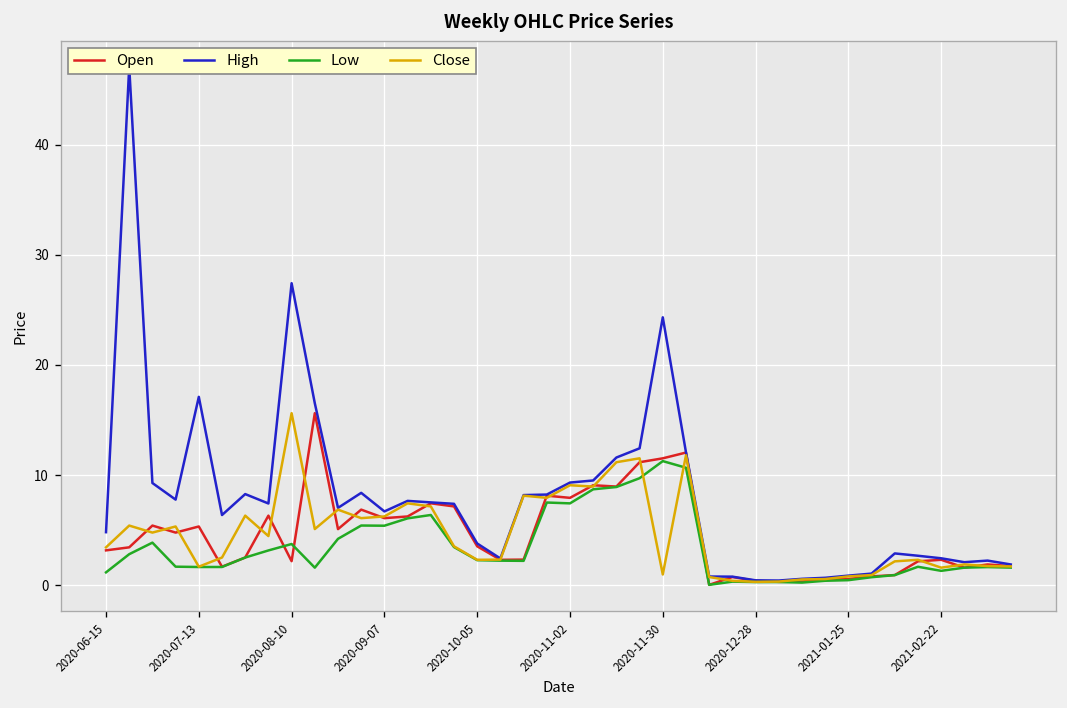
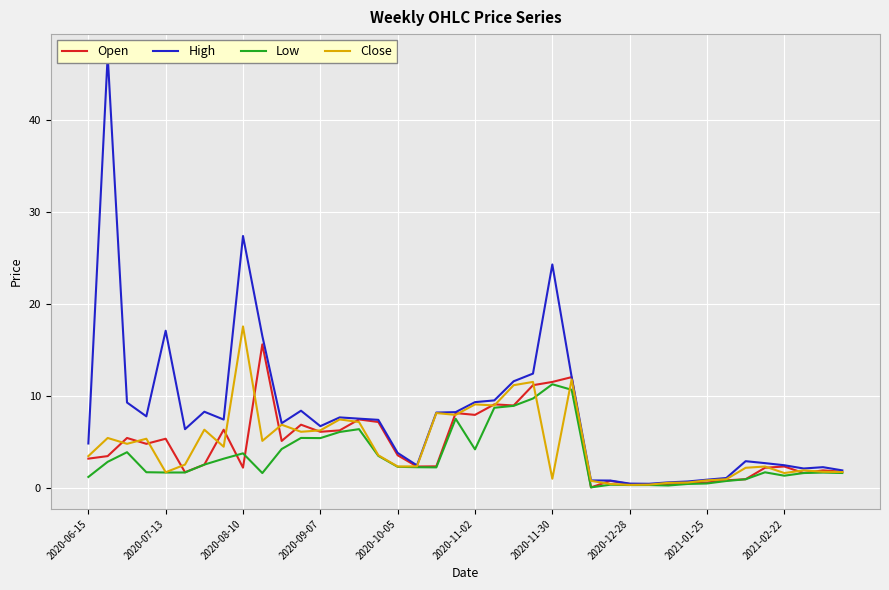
Close, 2020-08-10: 16 -> 18
Low, 2020-11-02: 7 -> 4
